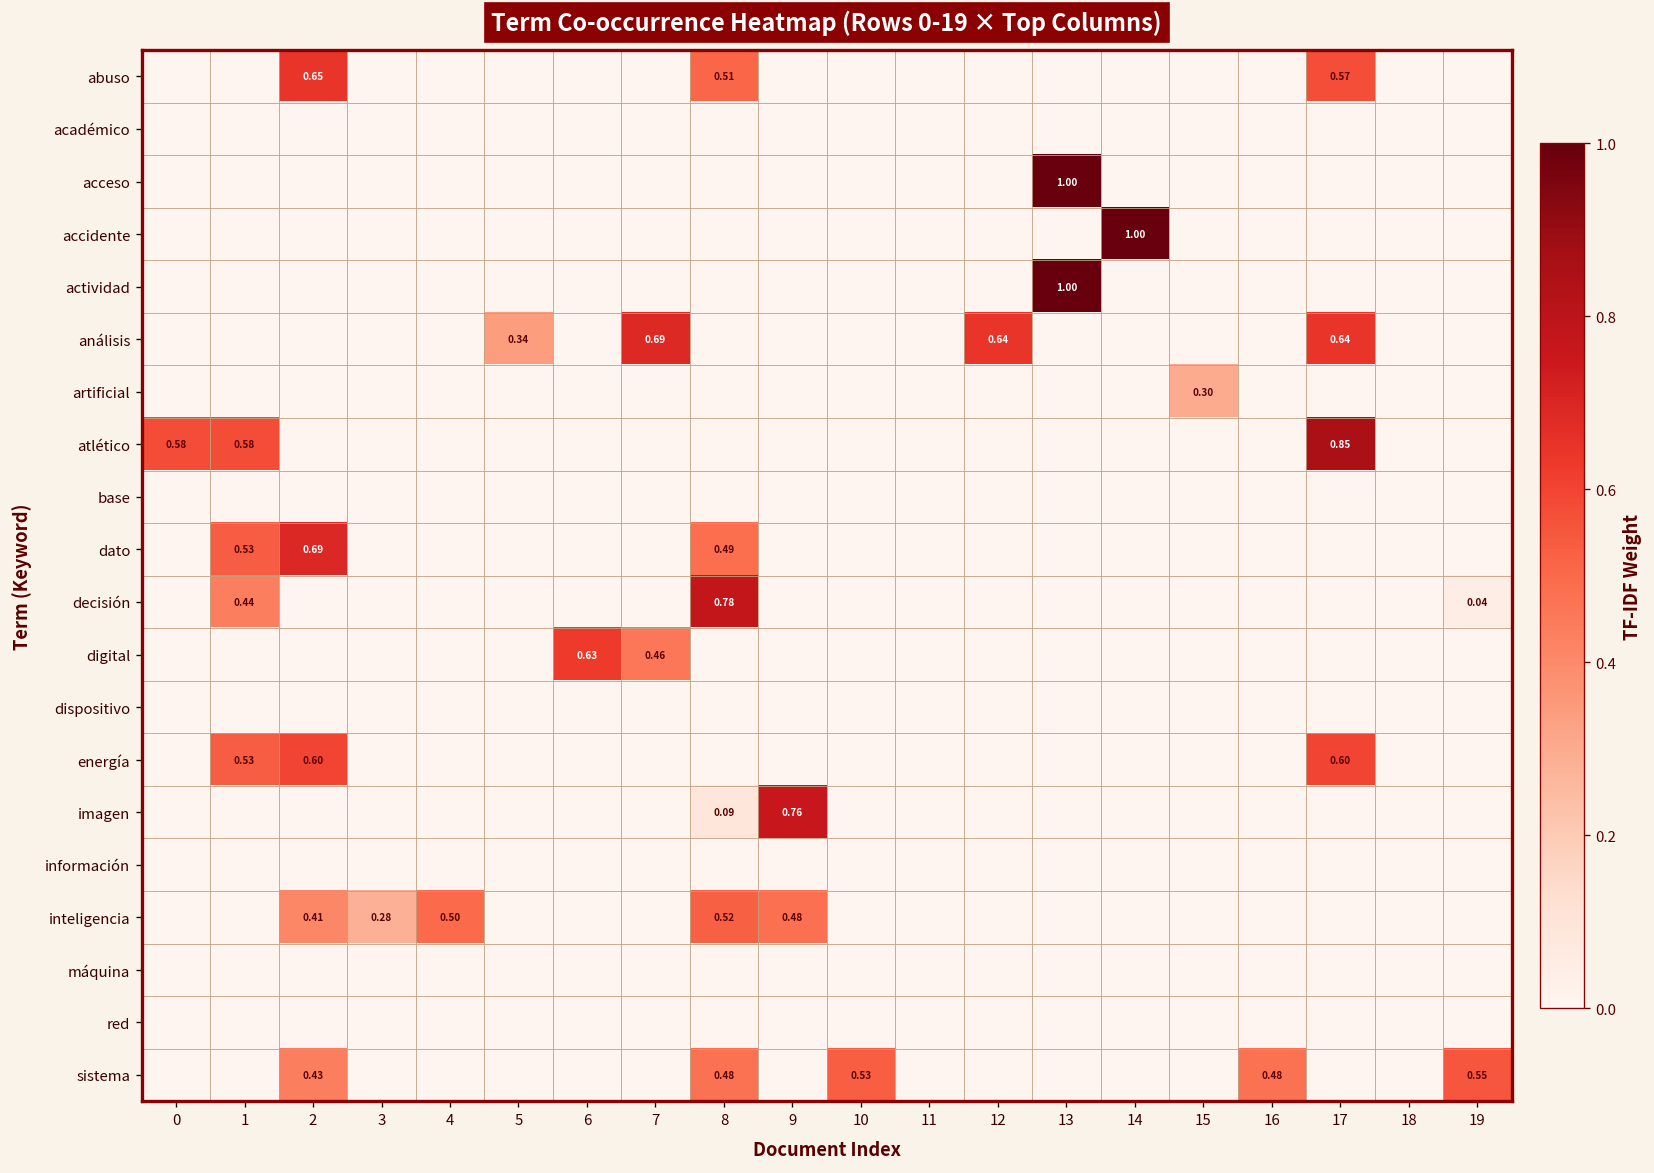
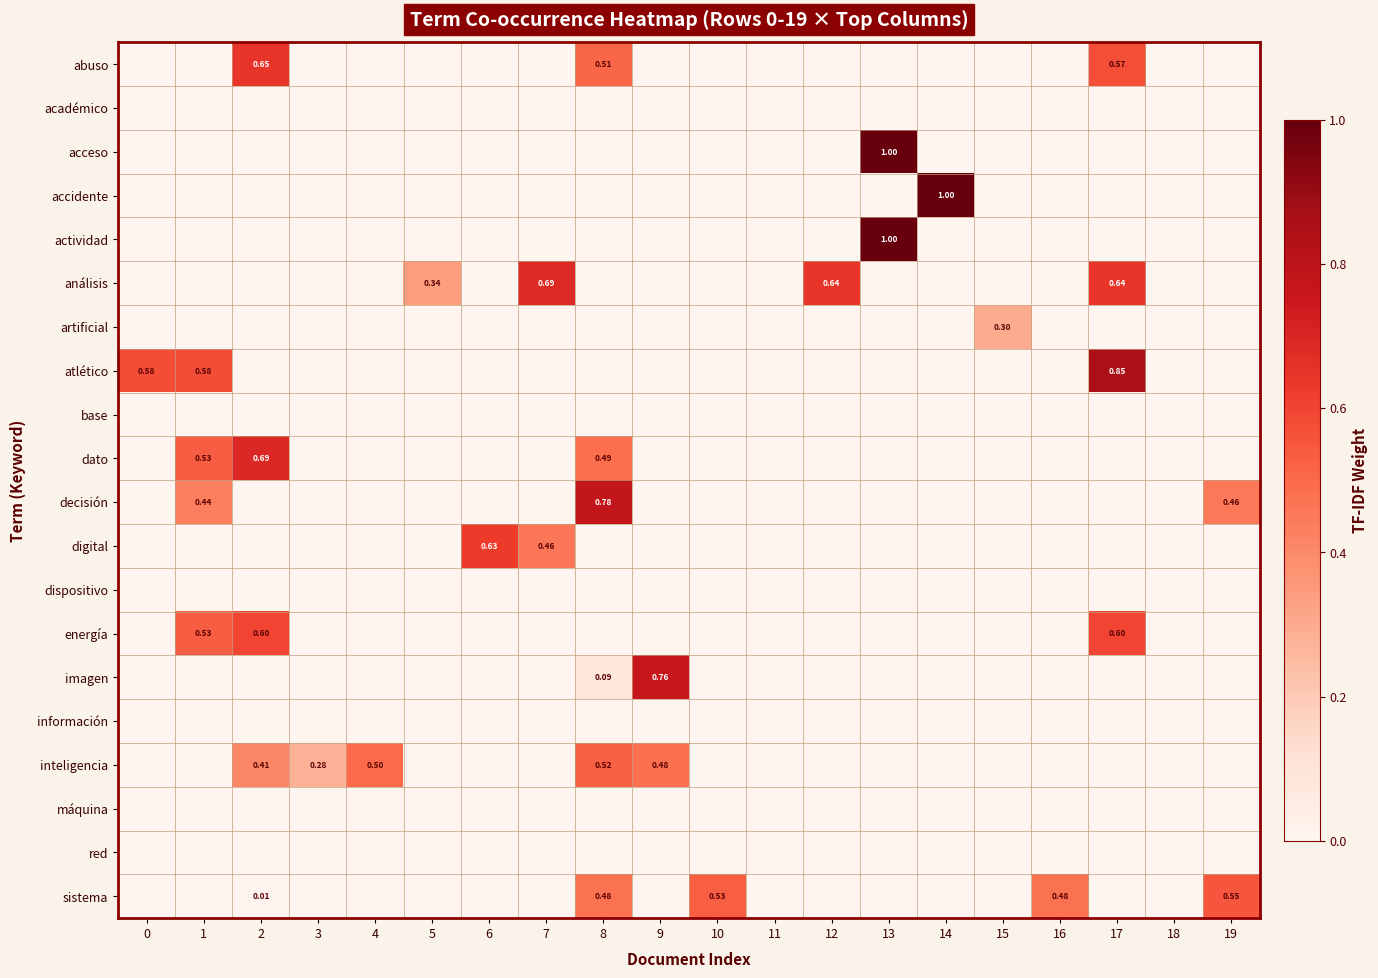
decisión, 19: 0.04 -> 0.46
sistema, 2: 0.43 -> 0.01
